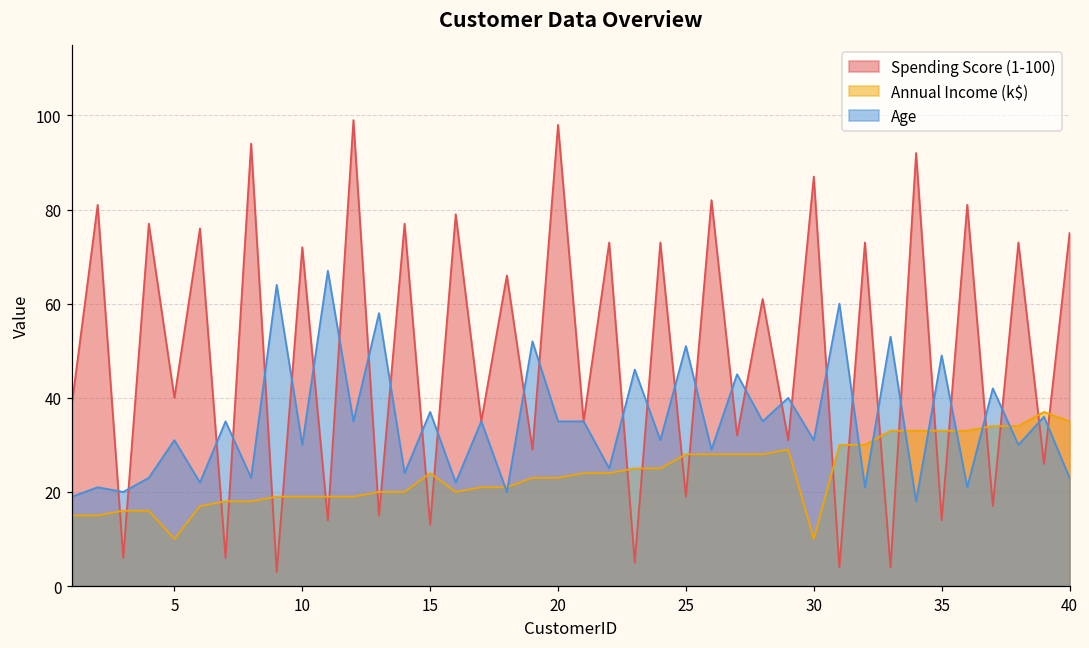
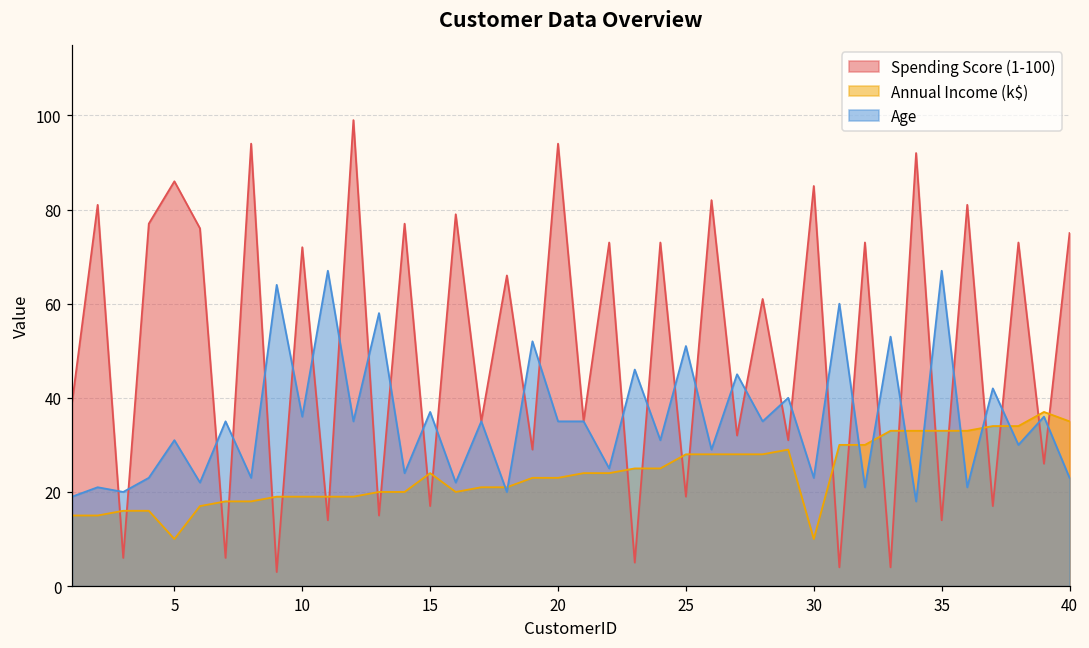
Spending Score (1-100), 5: 40 -> 86
Age, 10: 30 -> 36
Spending Score (1-100), 15: 13 -> 17
Spending Score (1-100), 20: 98 -> 94
Spending Score (1-100), 30: 87 -> 85
Age, 30: 31 -> 23
Age, 35: 49 -> 67
